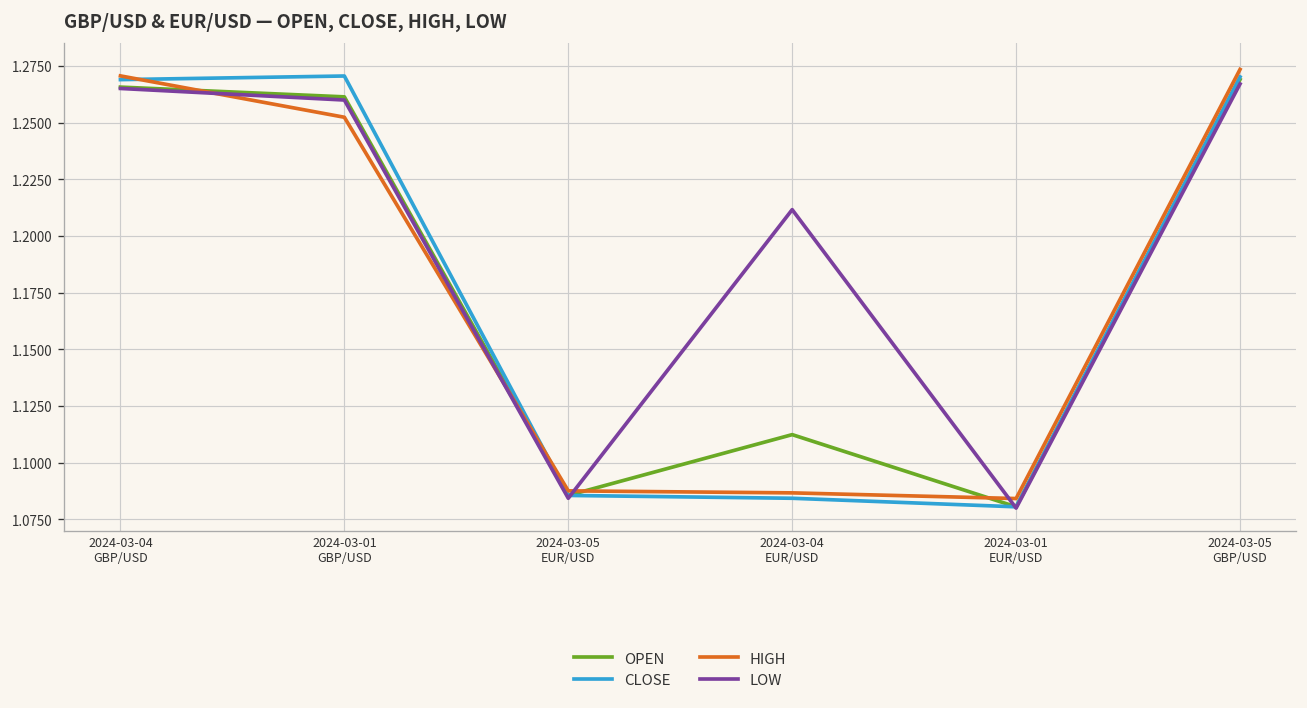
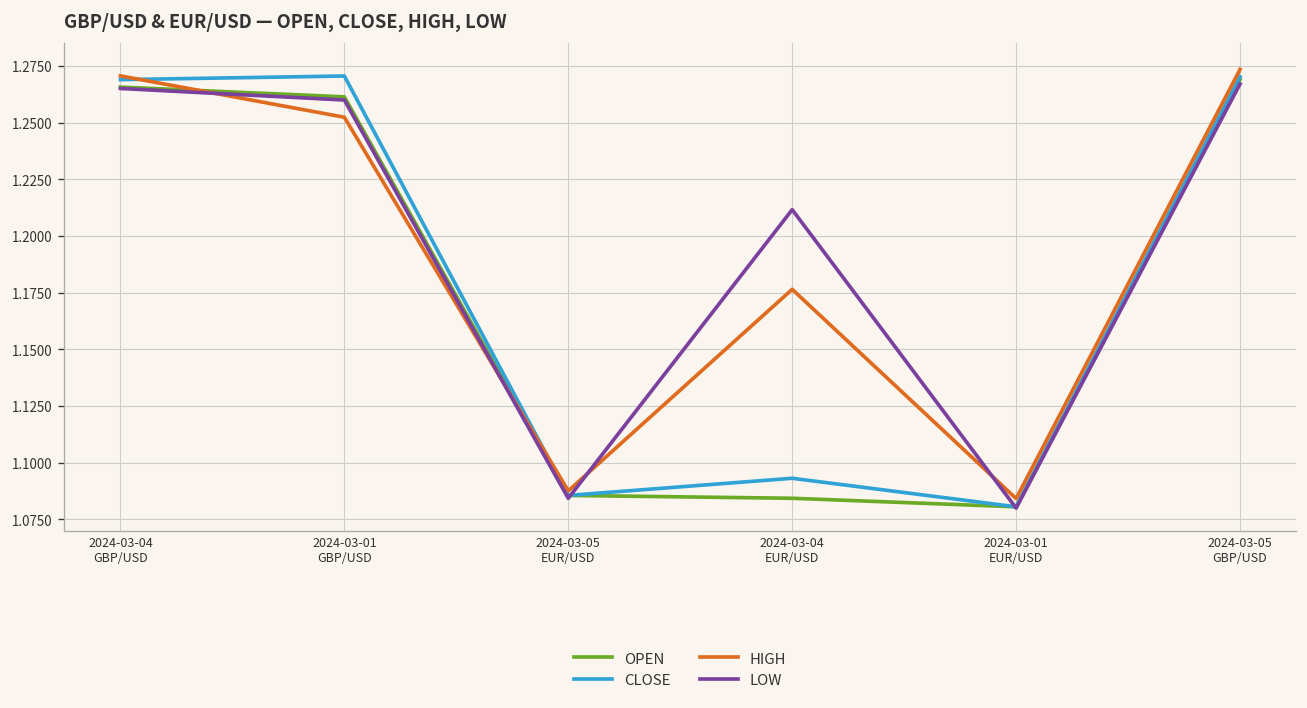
OPEN, 2024-03-04 EUR/USD: 1.112 -> 1.084
CLOSE, 2024-03-04 EUR/USD: 1.084 -> 1.093
HIGH, 2024-03-04 EUR/USD: 1.087 -> 1.176
